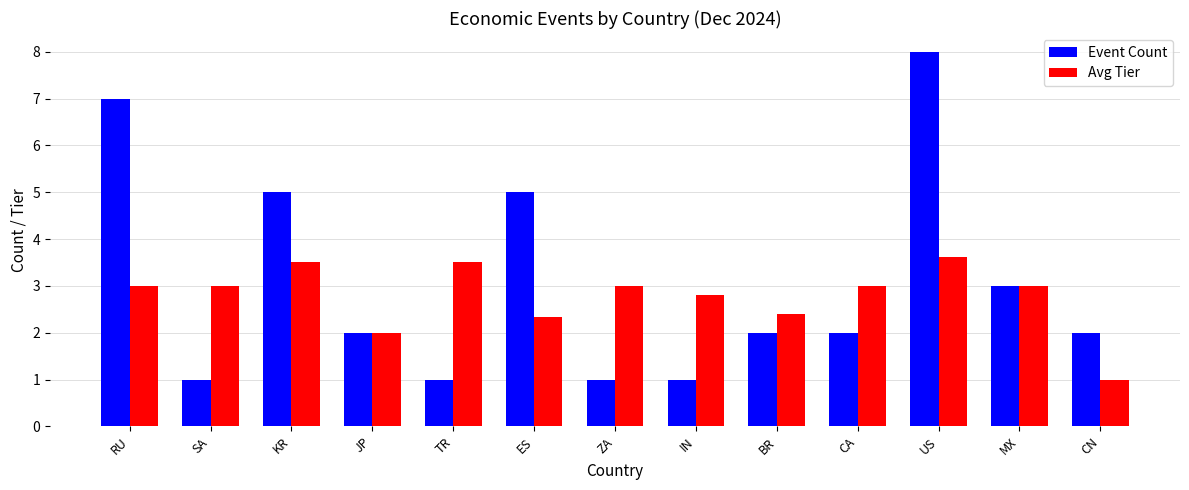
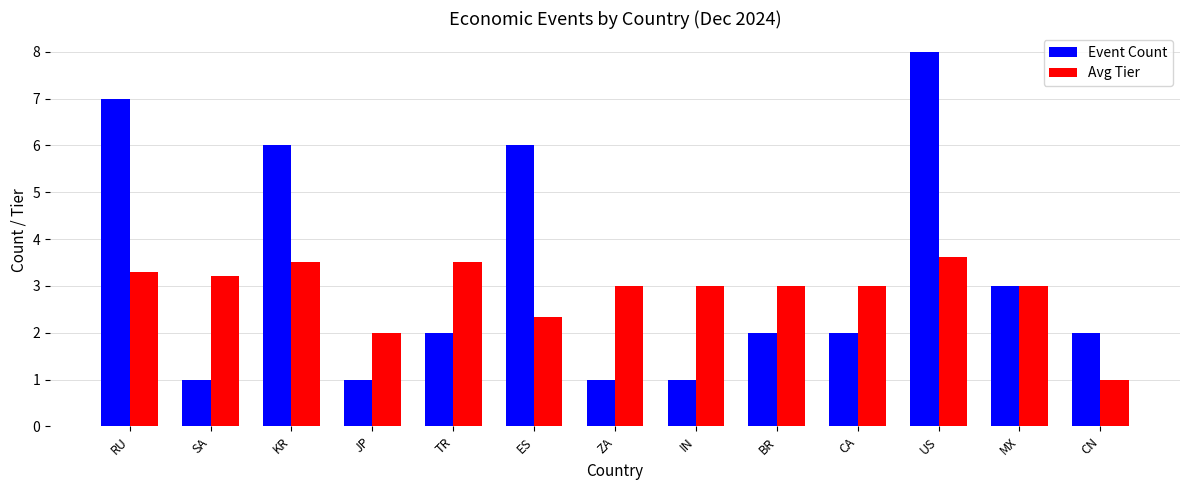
Avg Tier, RU: 3.0 -> 3.3
Avg Tier, SA: 3.0 -> 3.2
Event Count, KR: 5 -> 6
Event Count, JP: 2 -> 1
Event Count, TR: 1 -> 2
Event Count, ES: 5 -> 6
Avg Tier, IN: 2.8 -> 3.0
Avg Tier, BR: 2.4 -> 3.0
